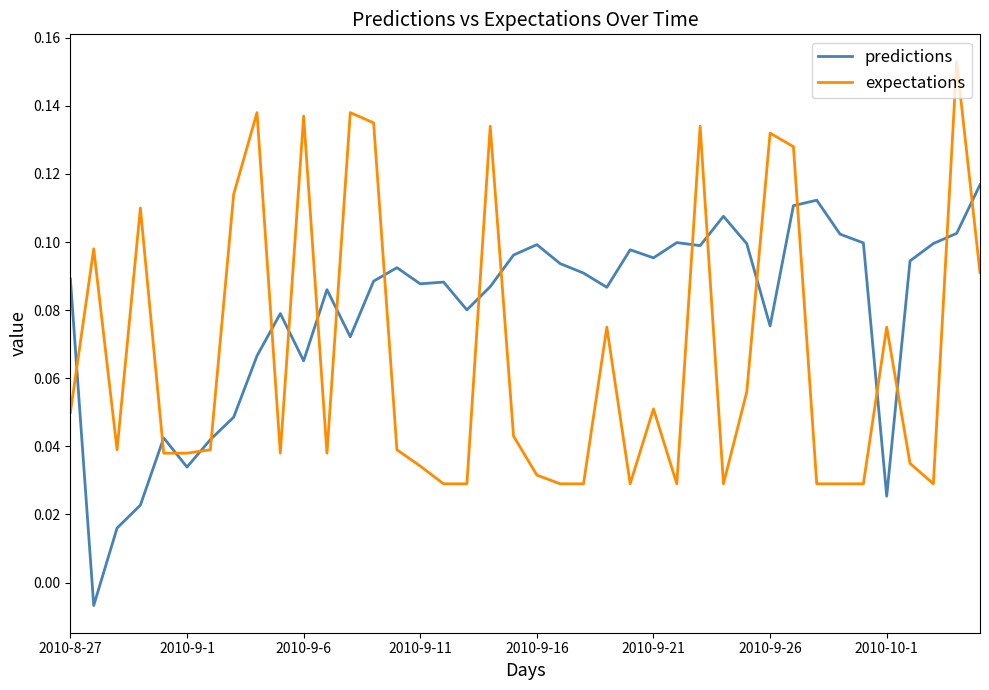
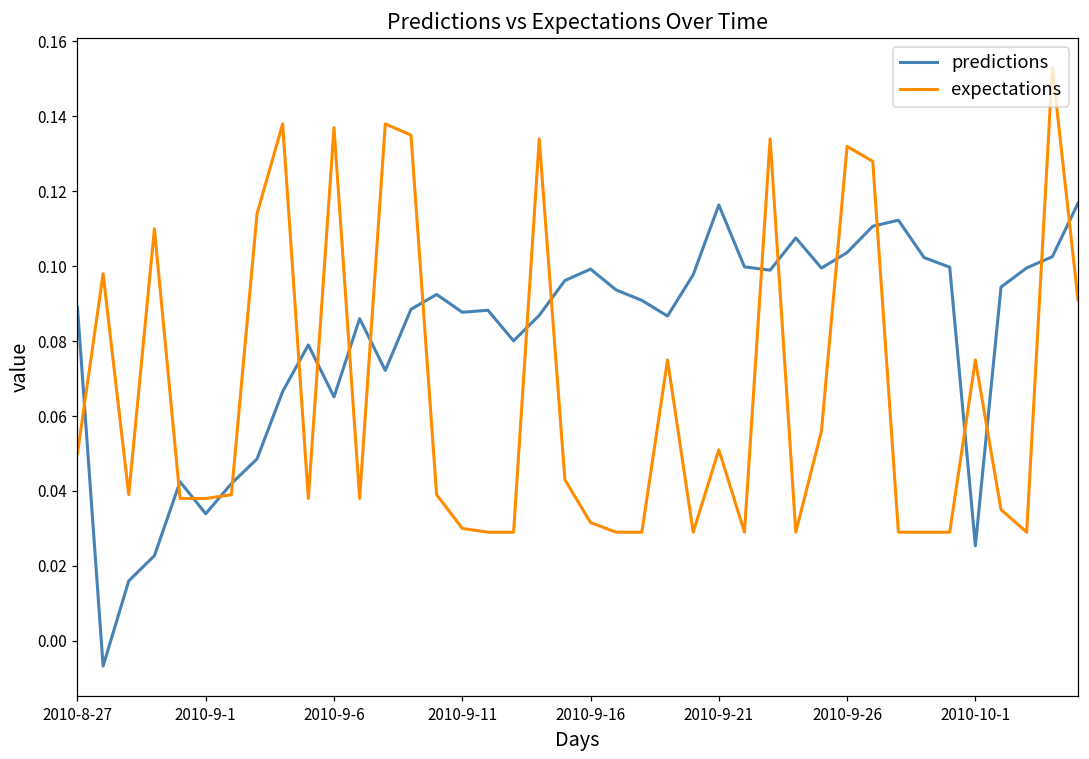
expectations, 2010-9-11: 0.034 -> 0.030
predictions, 2010-9-21: 0.095 -> 0.116
predictions, 2010-9-26: 0.075 -> 0.104
